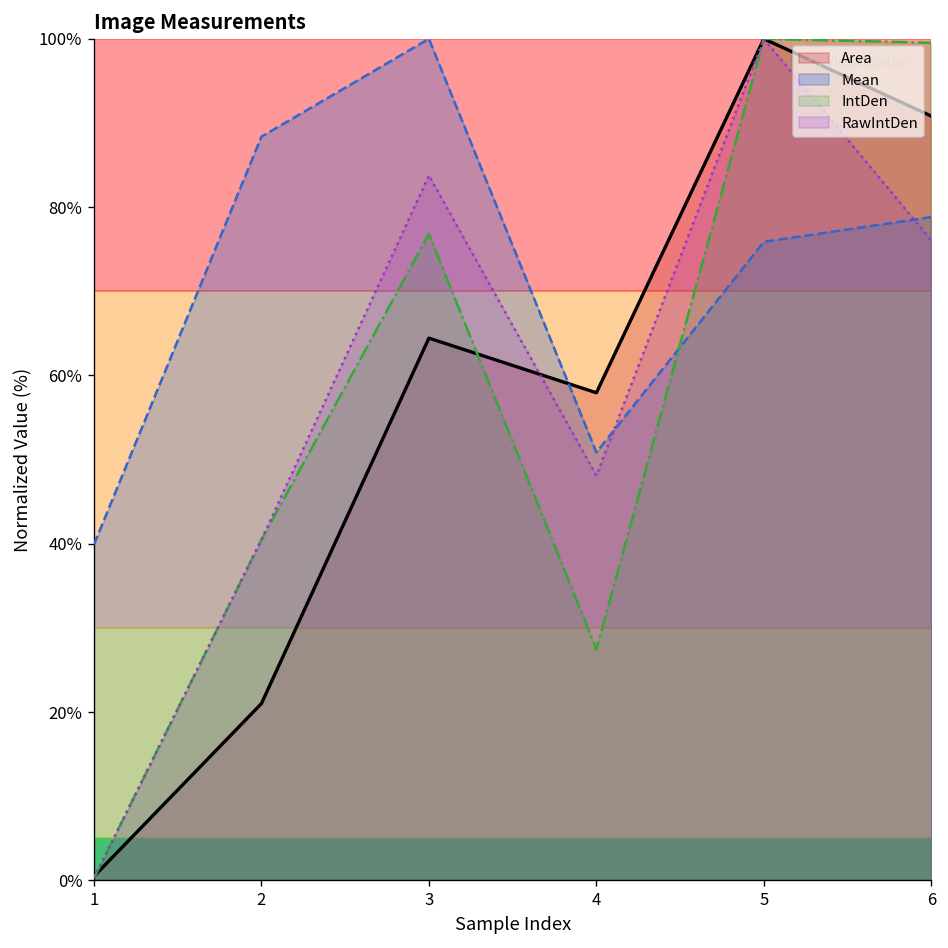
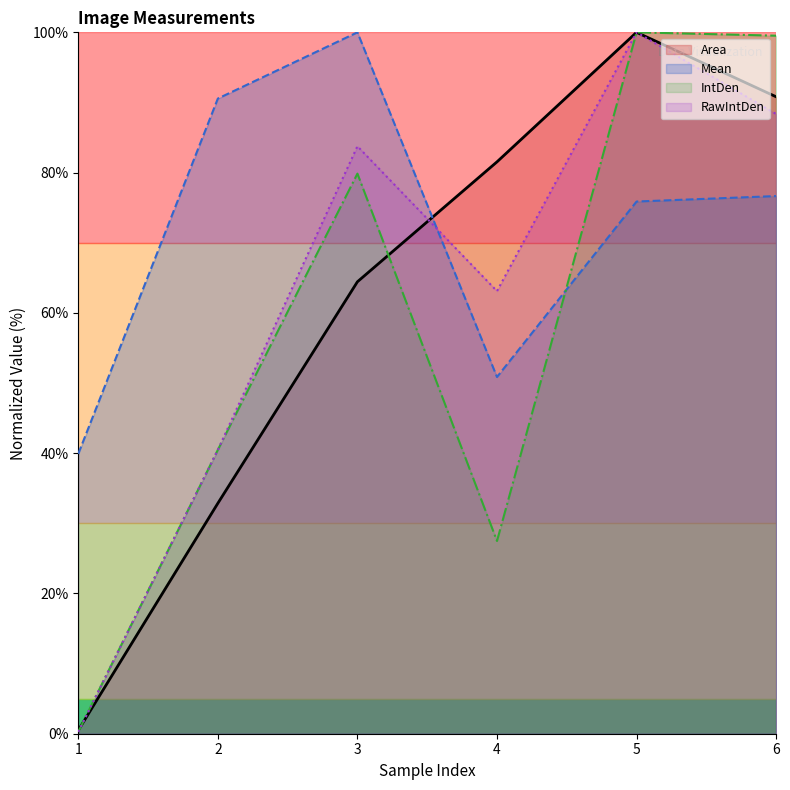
Area, 2: 21% -> 33%
Mean, 2: 88% -> 91%
IntDen, 3: 77% -> 80%
Area, 4: 58% -> 82%
RawIntDen, 4: 48% -> 63%
Mean, 6: 79% -> 77%
RawIntDen, 6: 76% -> 88%
